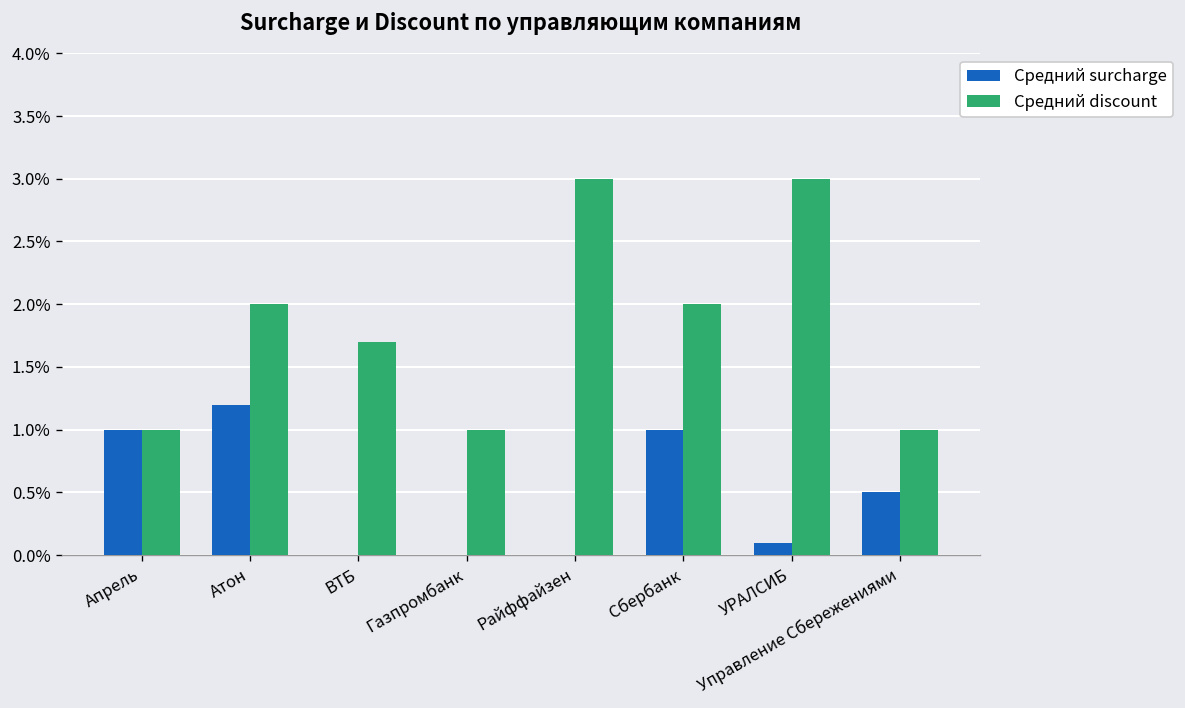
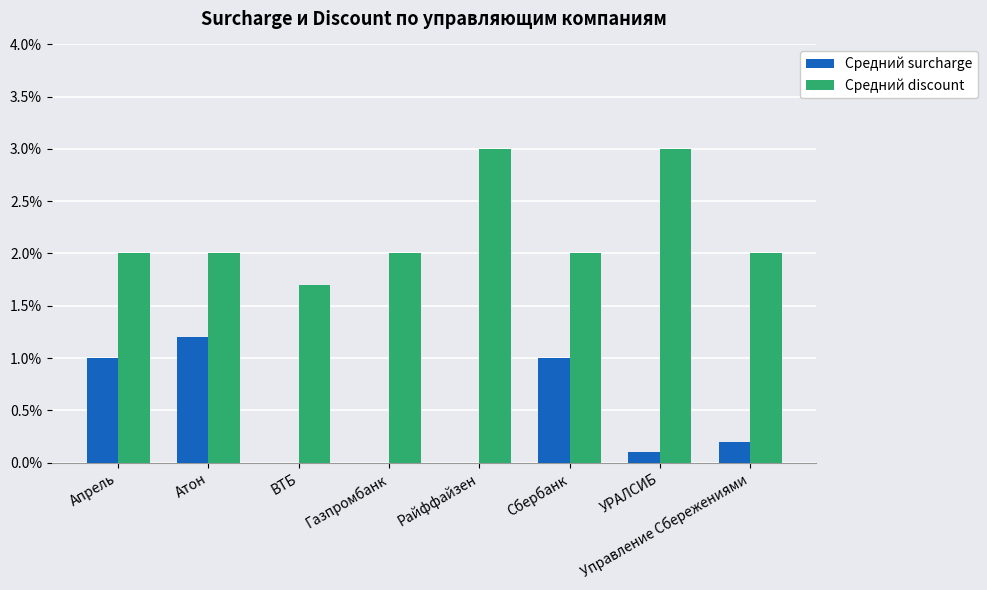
Средний discount, Апрель: 1.00% -> 2.00%
Средний discount, Газпромбанк: 1.00% -> 2.00%
Средний surcharge, Управление Сбережениями: 0.50% -> 0.20%
Средний discount, Управление Сбережениями: 1.00% -> 2.00%
